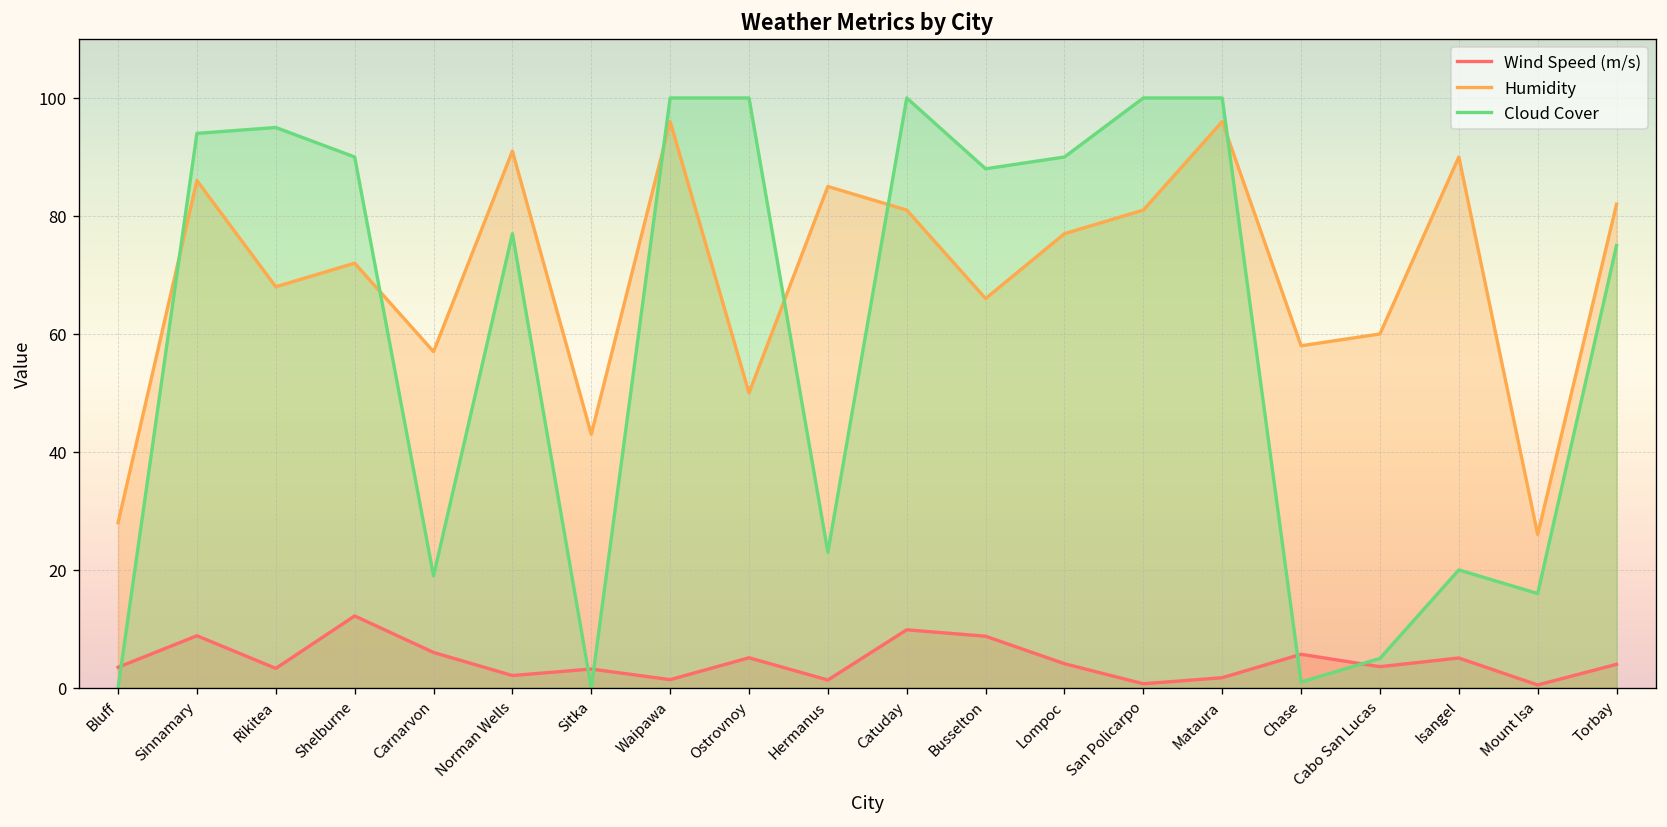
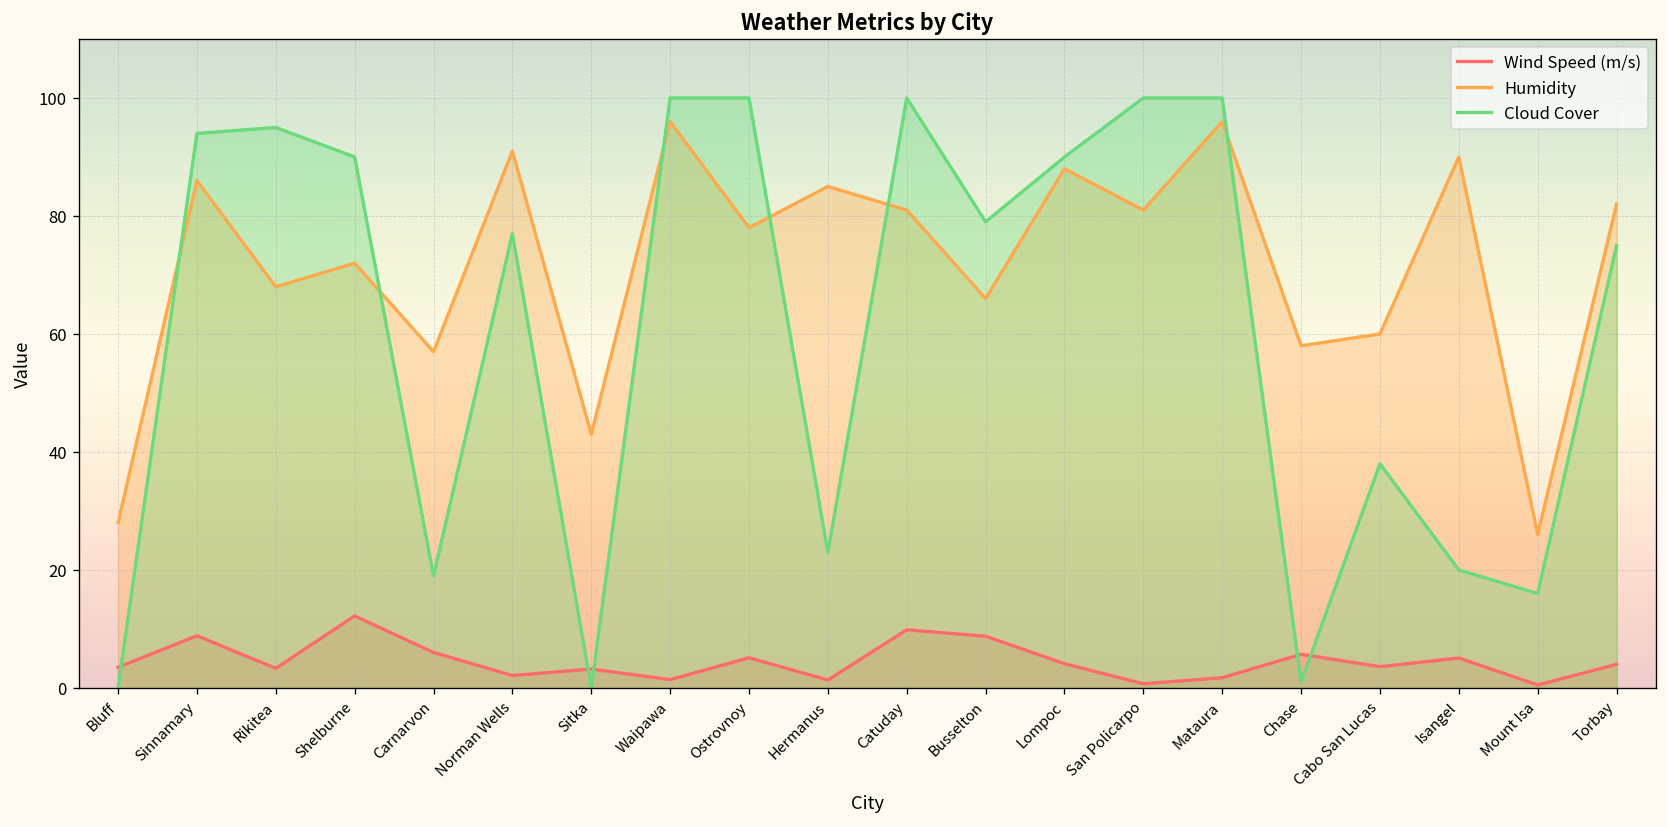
Humidity, Ostrovnoy: 50 -> 78
Cloud Cover, Busselton: 88 -> 79
Humidity, Lompoc: 77 -> 88
Cloud Cover, Cabo San Lucas: 5 -> 38
